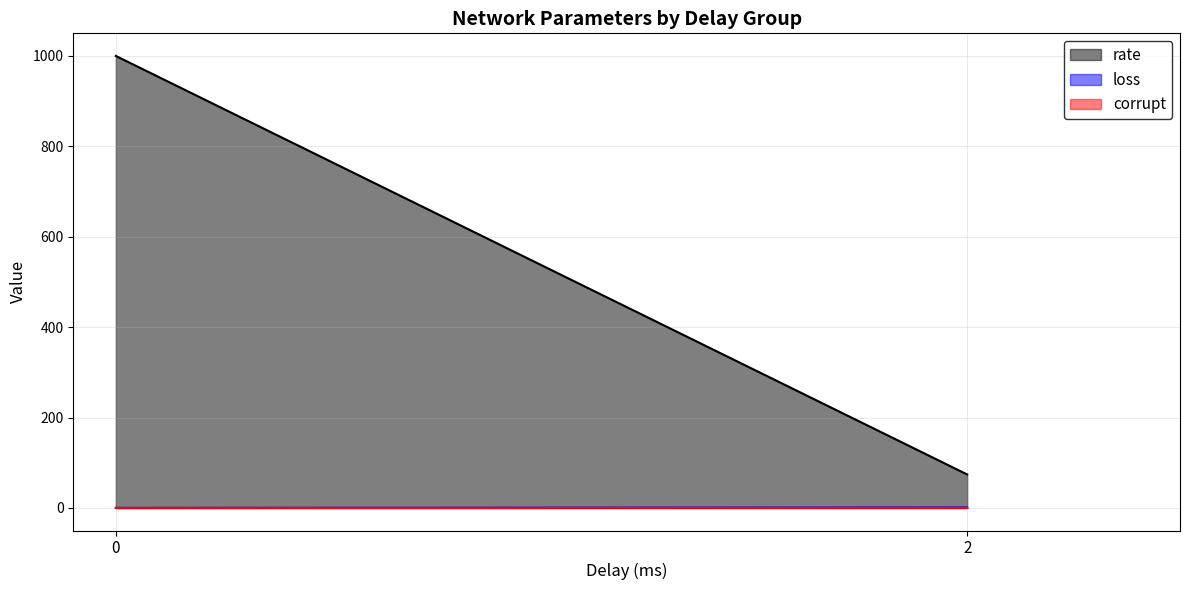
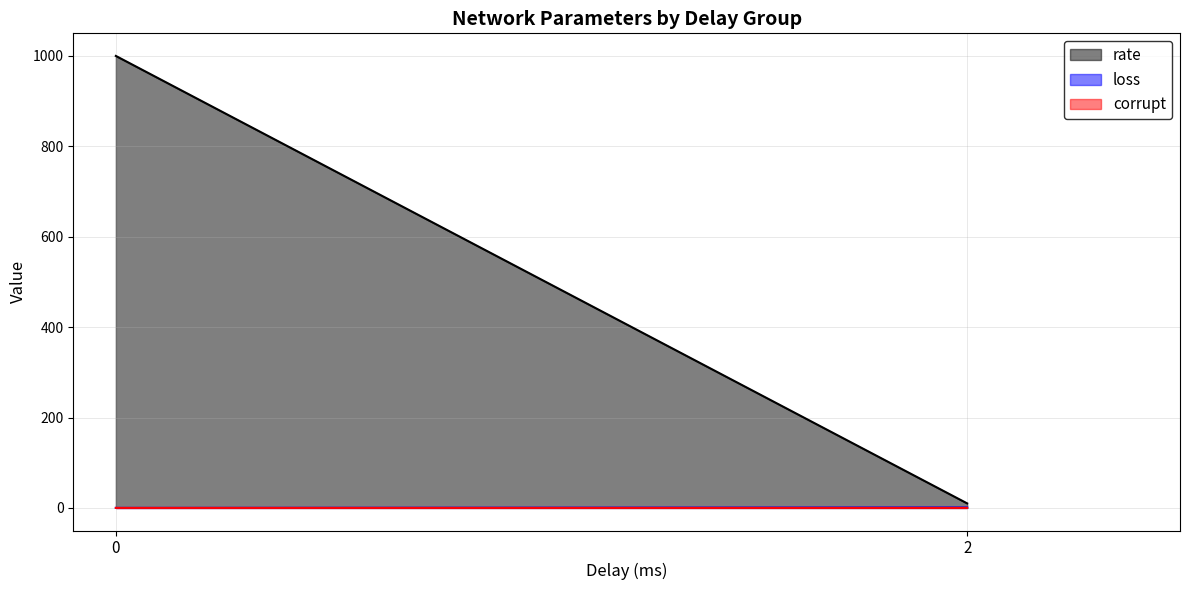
rate, 2: 70 -> 10
